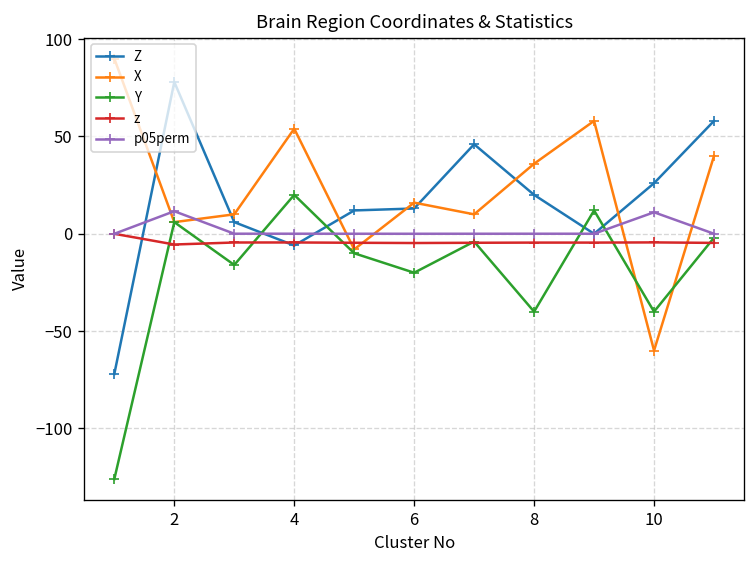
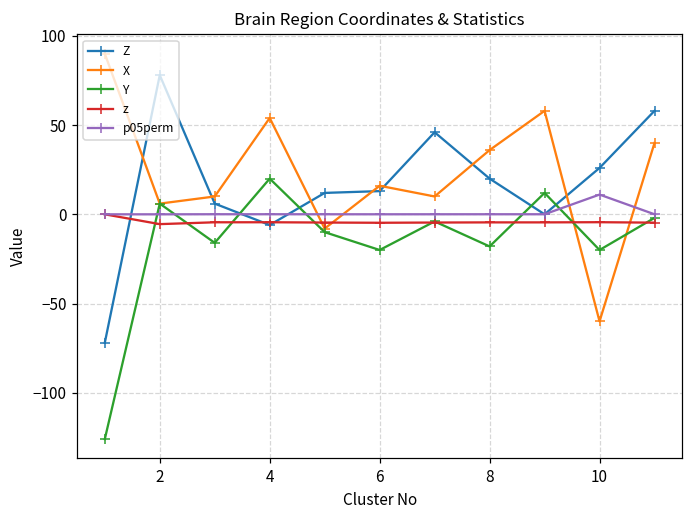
p05perm, 2: 12 -> 0
Y, 8: -40 -> -18
Y, 10: -40 -> -20
